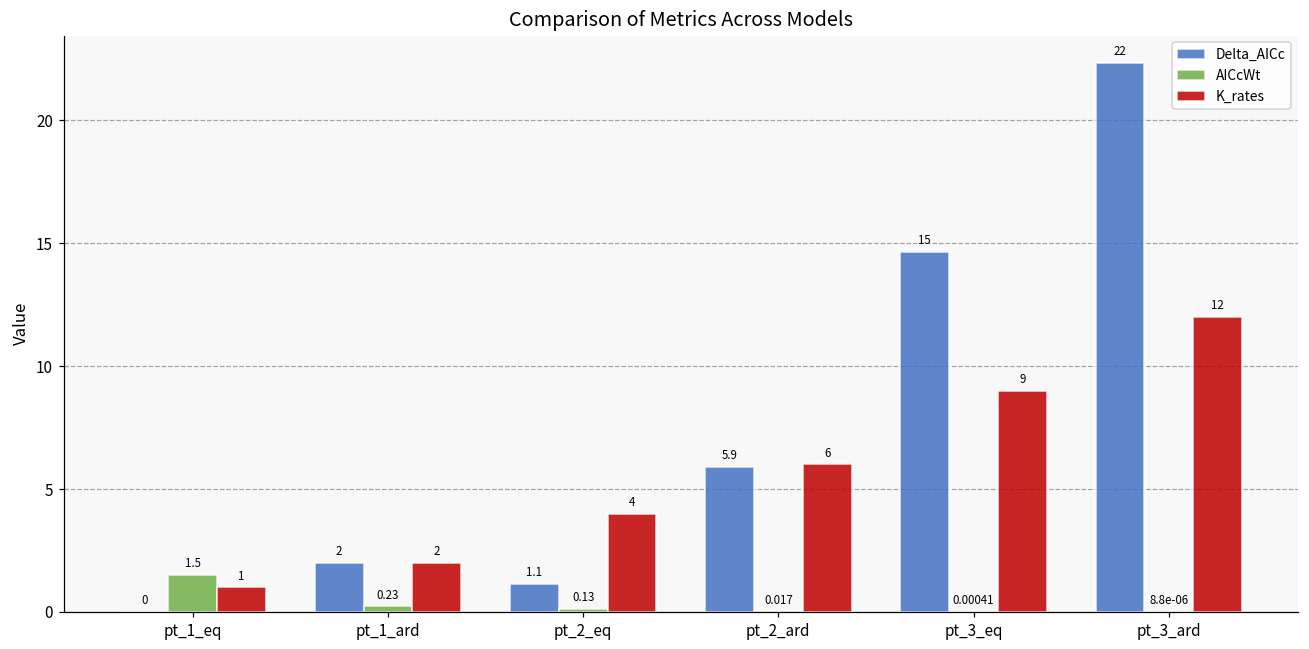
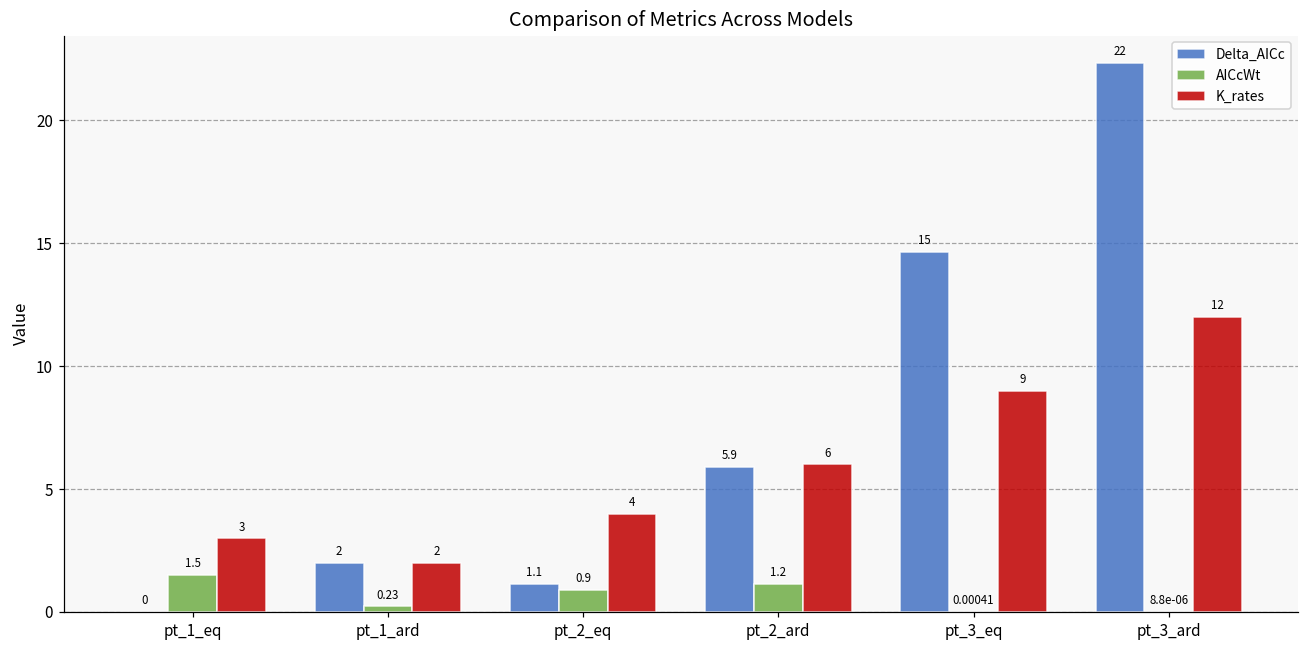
K_rates, pt_1_eq: 1 -> 3
AICcWt, pt_2_eq: 0.13 -> 0.9
AICcWt, pt_2_ard: 0.017 -> 1.2
